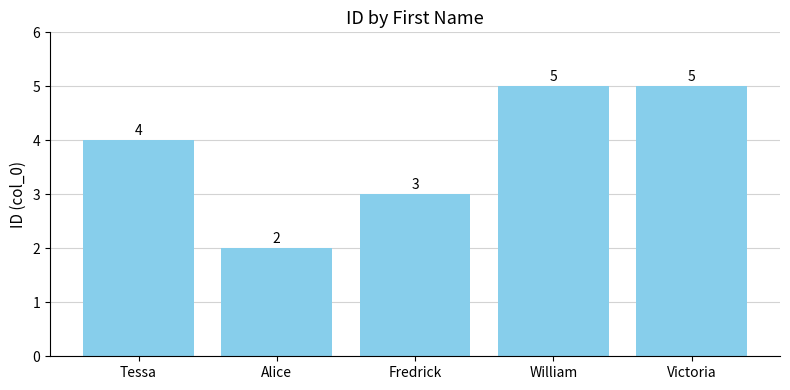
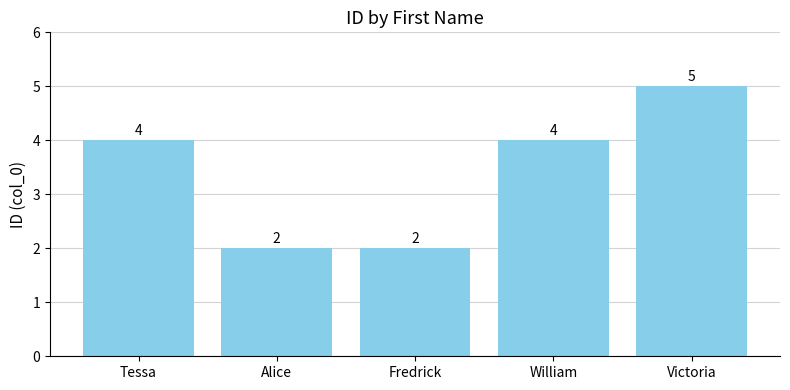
Fredrick: 3 -> 2
William: 5 -> 4
